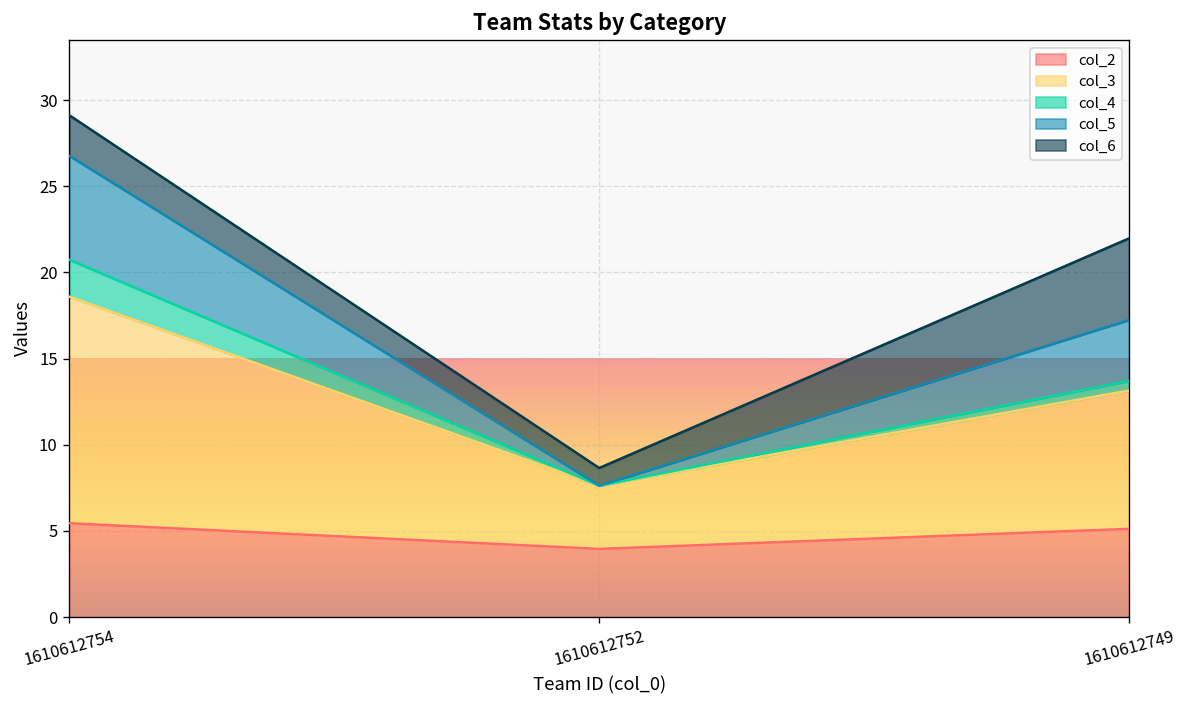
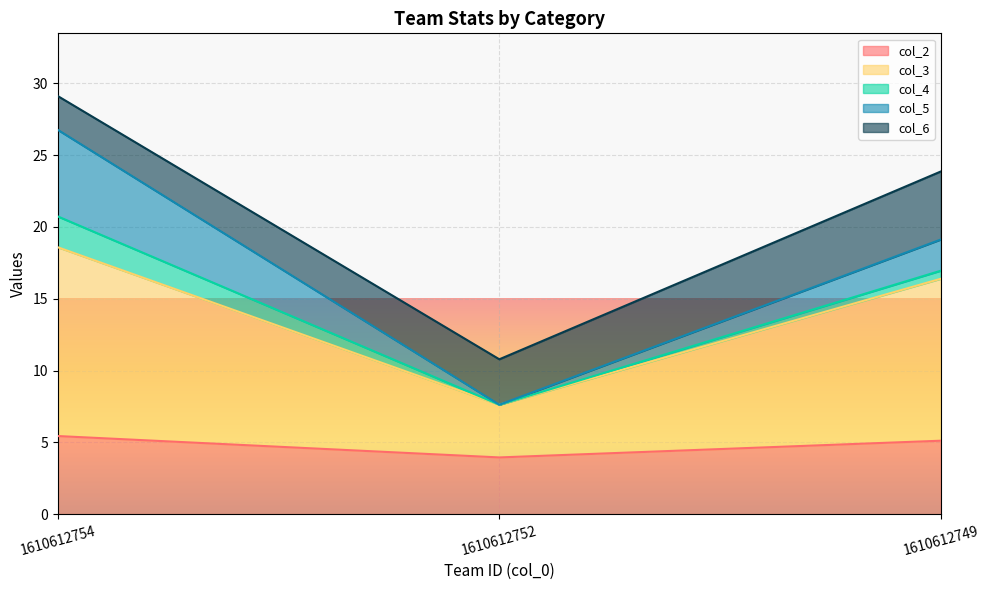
col_6, 1610612752: 1.0 -> 3.2
col_3, 1610612749: 8.0 -> 11.3
col_5, 1610612749: 3.5 -> 2.2
